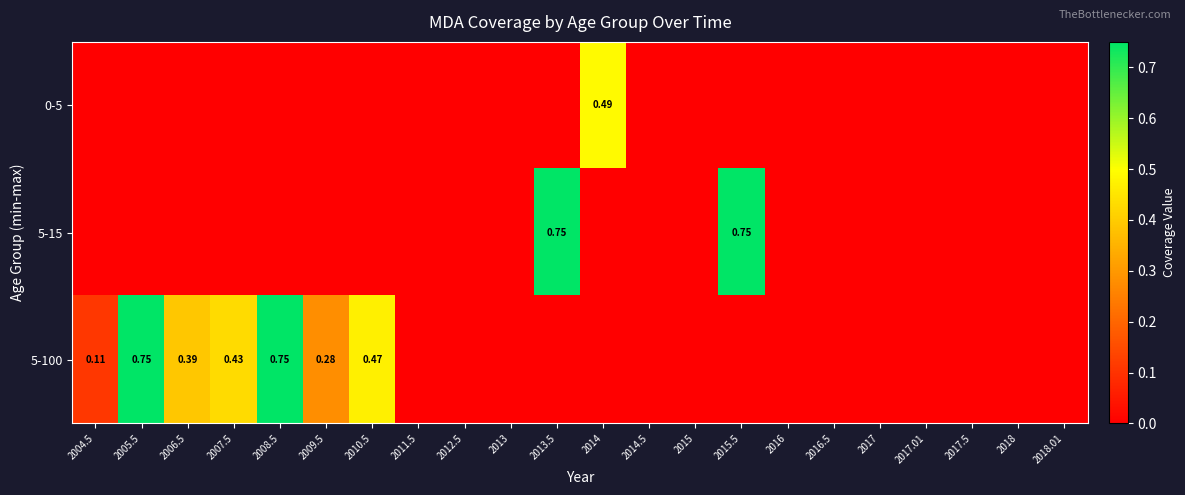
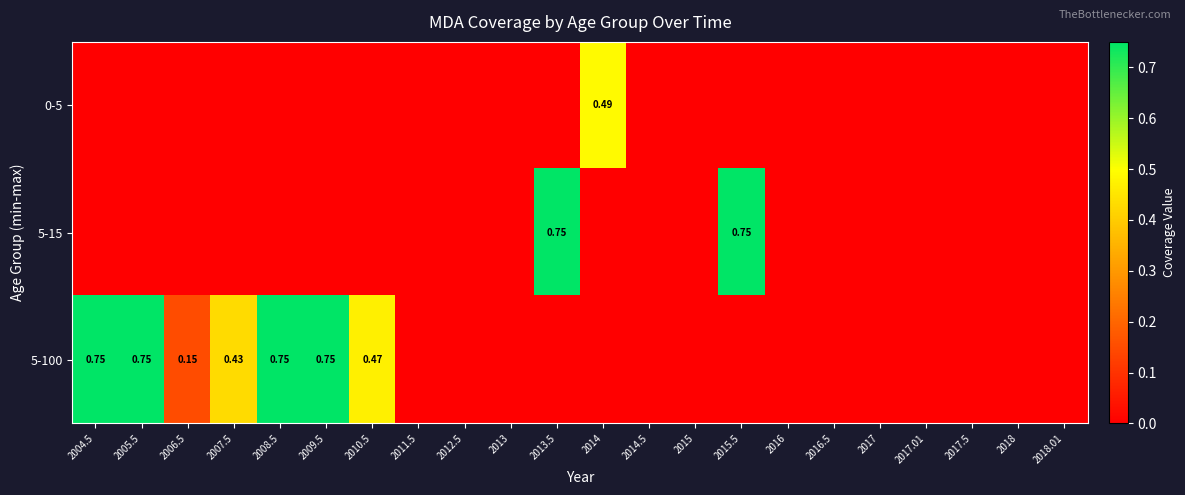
5-100, 2004.5: 0.11 -> 0.75
5-100, 2006.5: 0.39 -> 0.15
5-100, 2009.5: 0.28 -> 0.75
